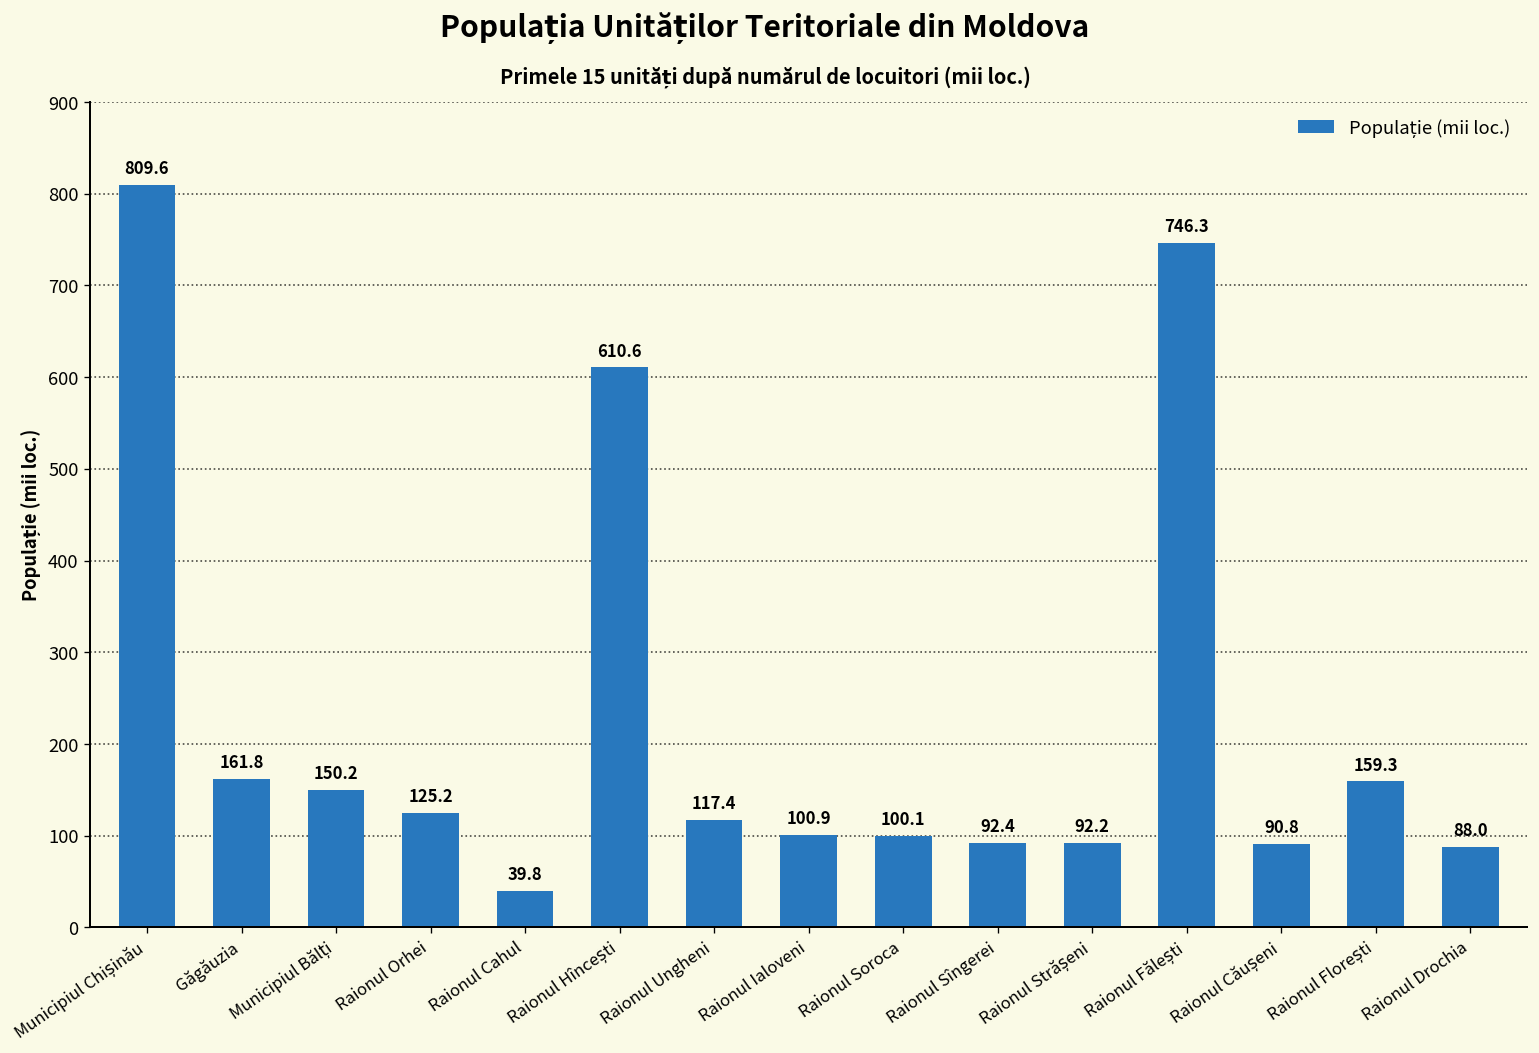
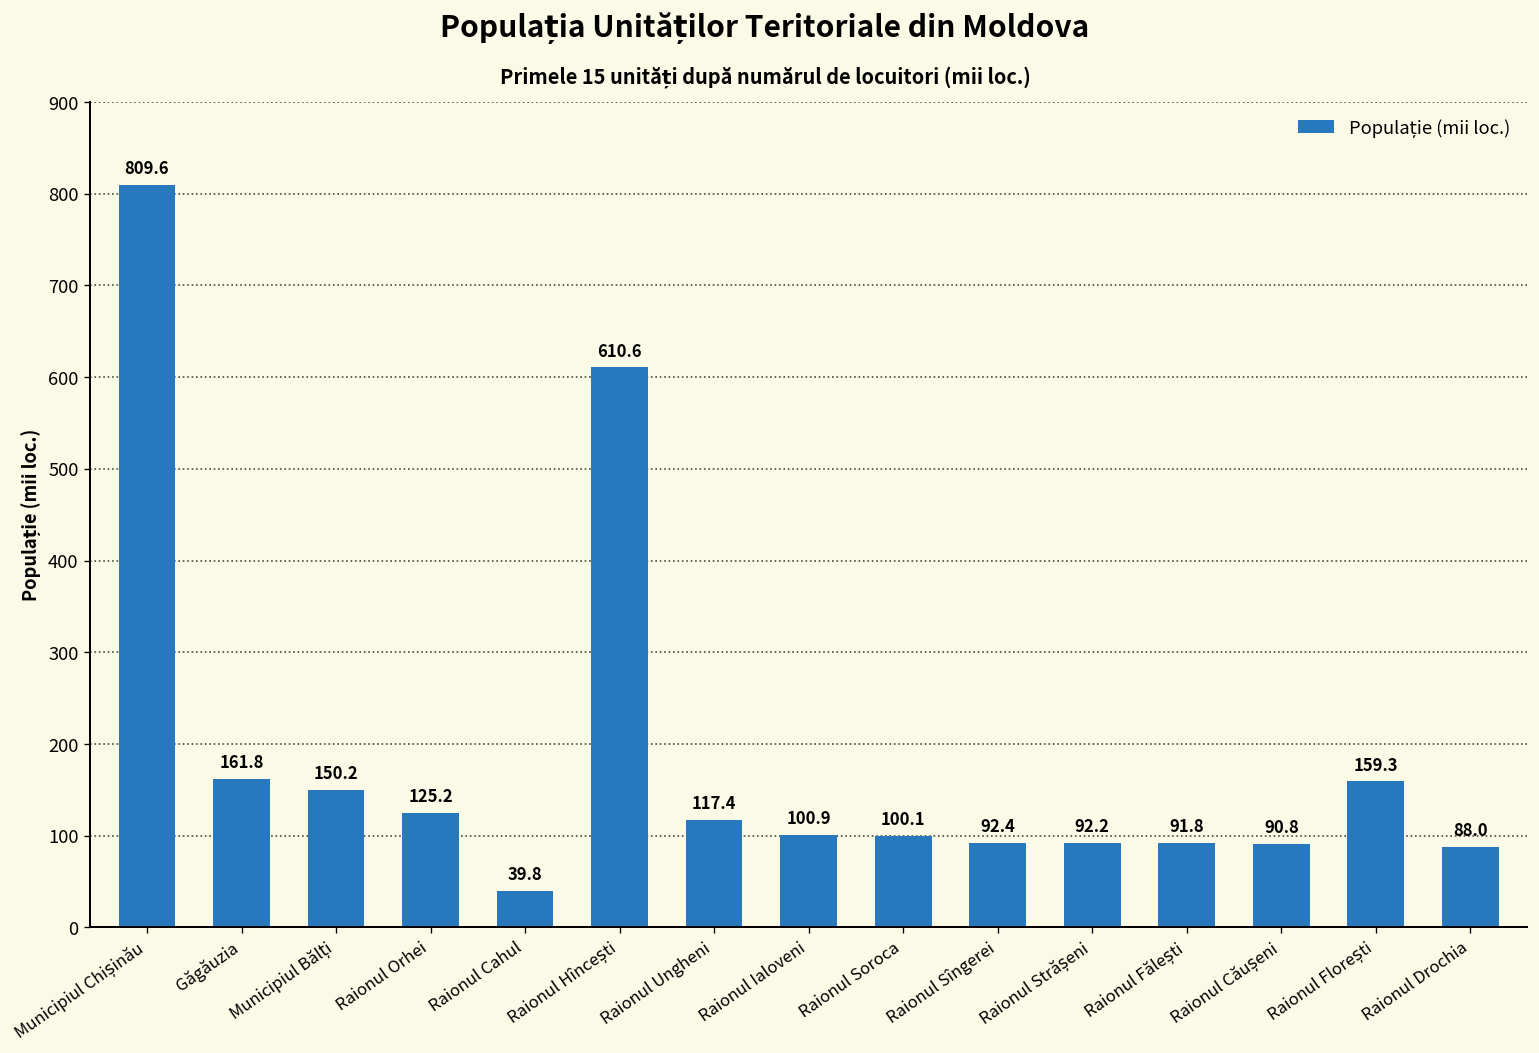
Raionul Fălești: 746.3 -> 91.8
